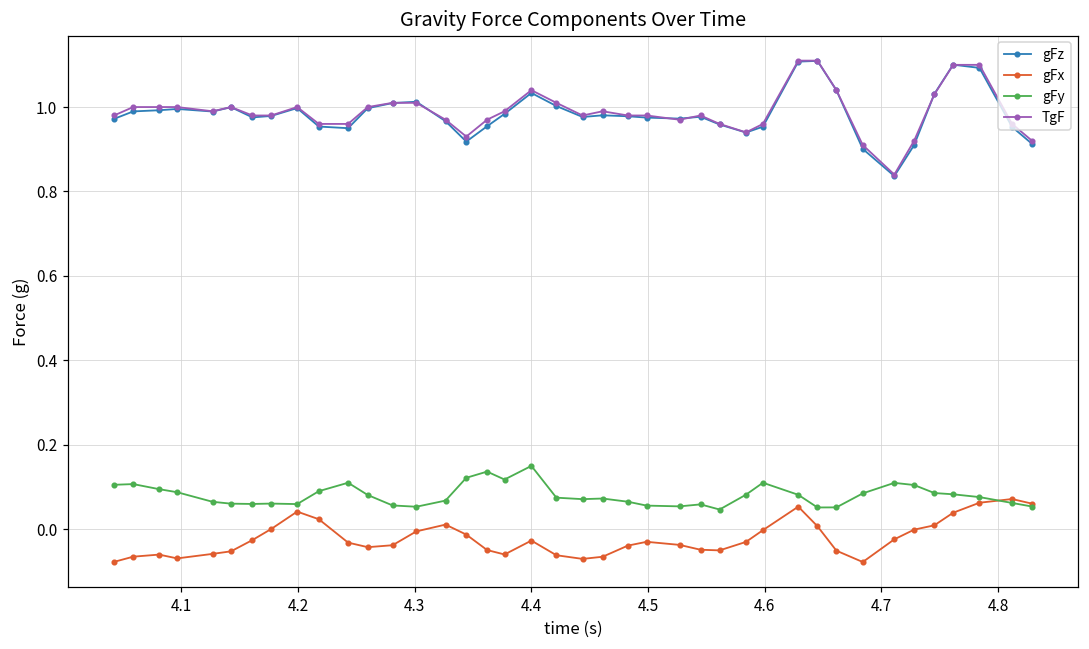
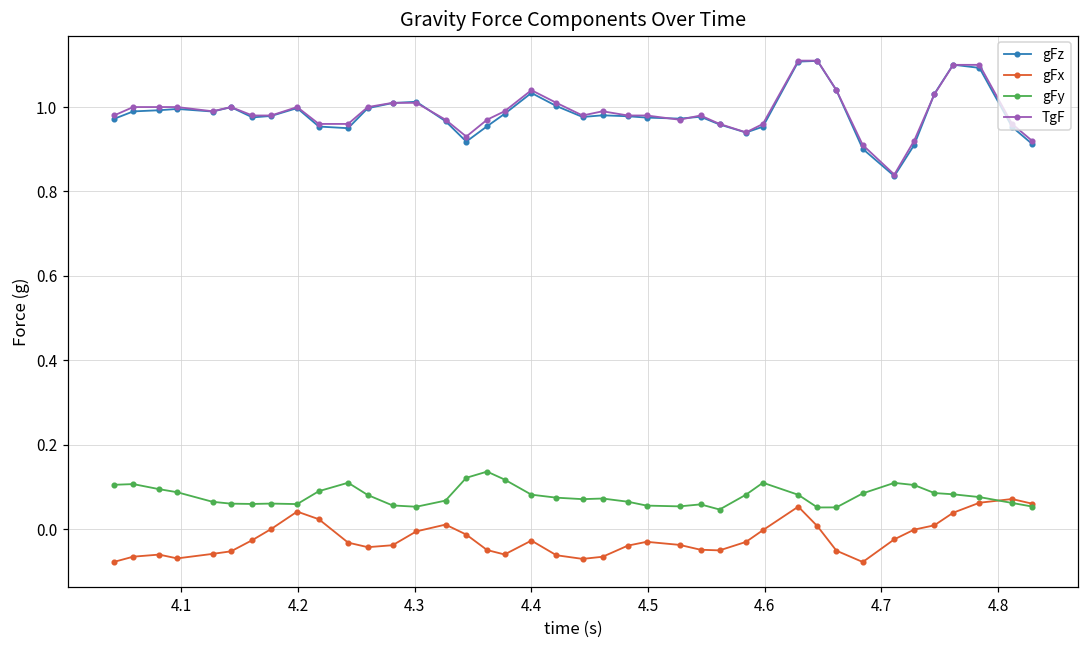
gFy, 4.4: 0.15 -> 0.08
